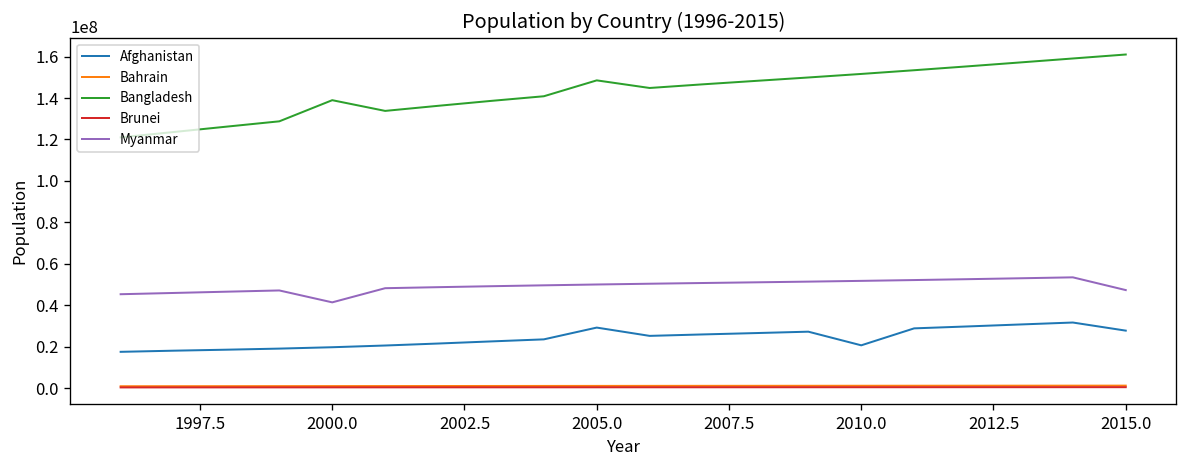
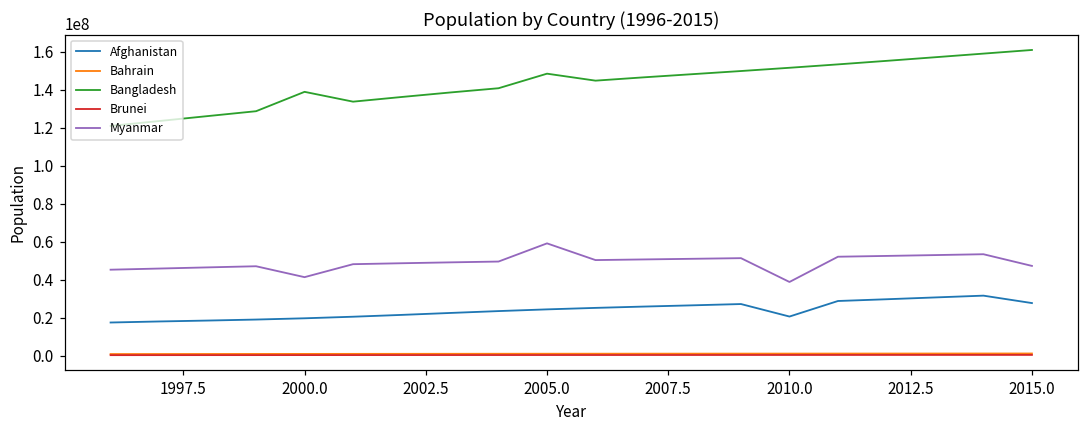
Afghanistan, 2005.0: 29000000 -> 24000000
Myanmar, 2005.0: 50000000 -> 59000000
Myanmar, 2010.0: 52000000 -> 39000000
